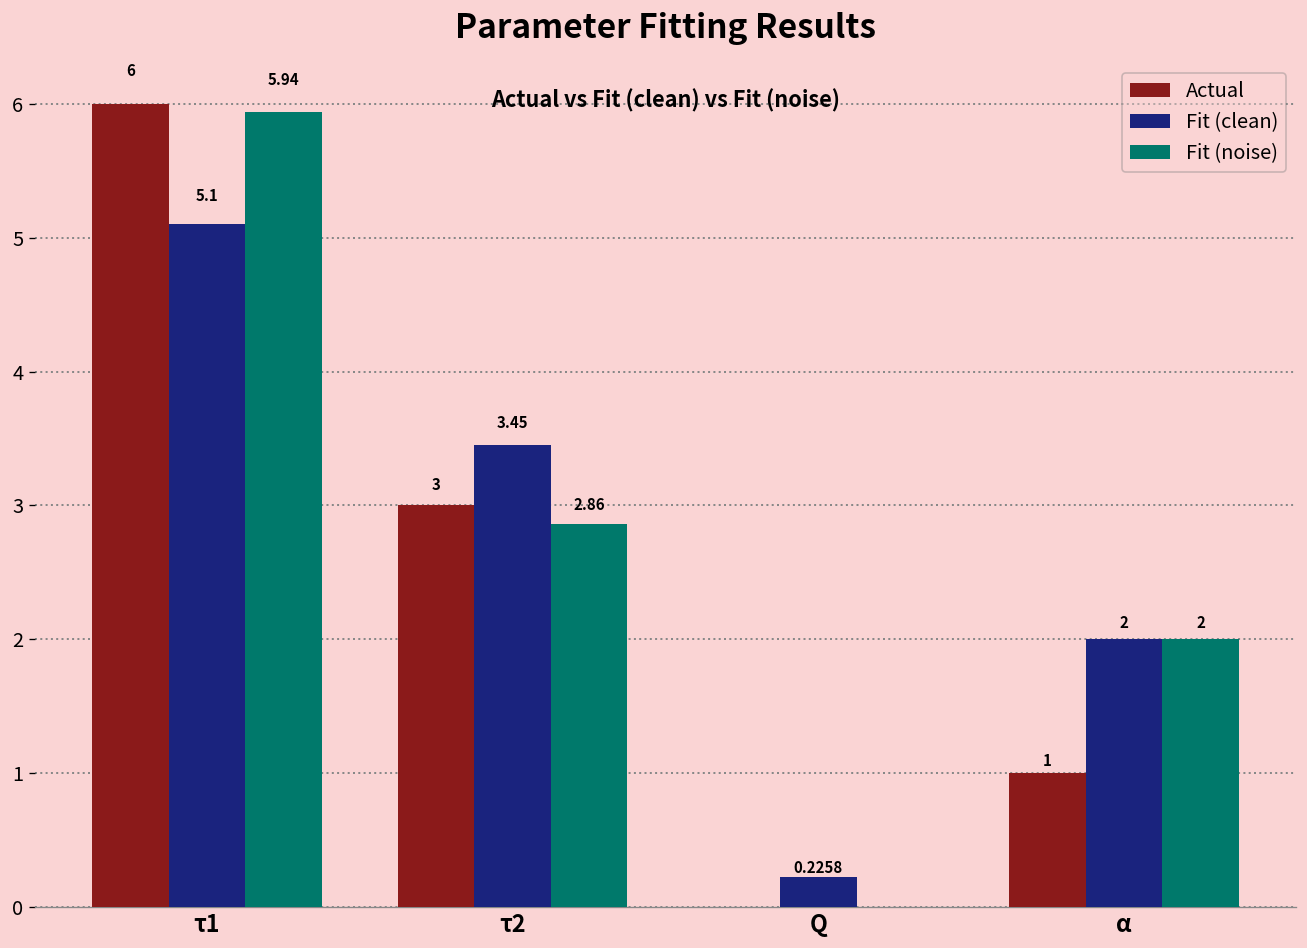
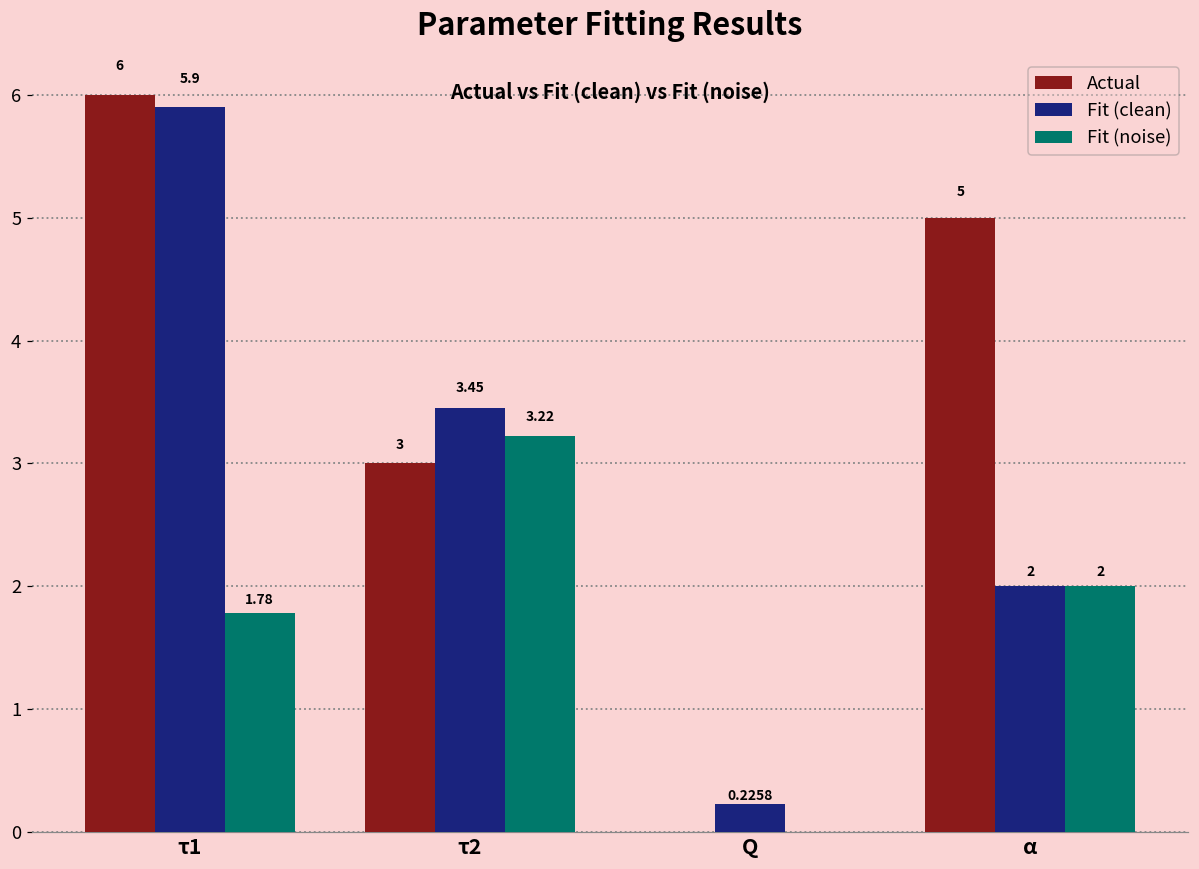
Fit (clean), τ1: 5.1 -> 5.9
Fit (noise), τ1: 5.94 -> 1.78
Fit (noise), τ2: 2.86 -> 3.22
Actual, α: 1 -> 5
